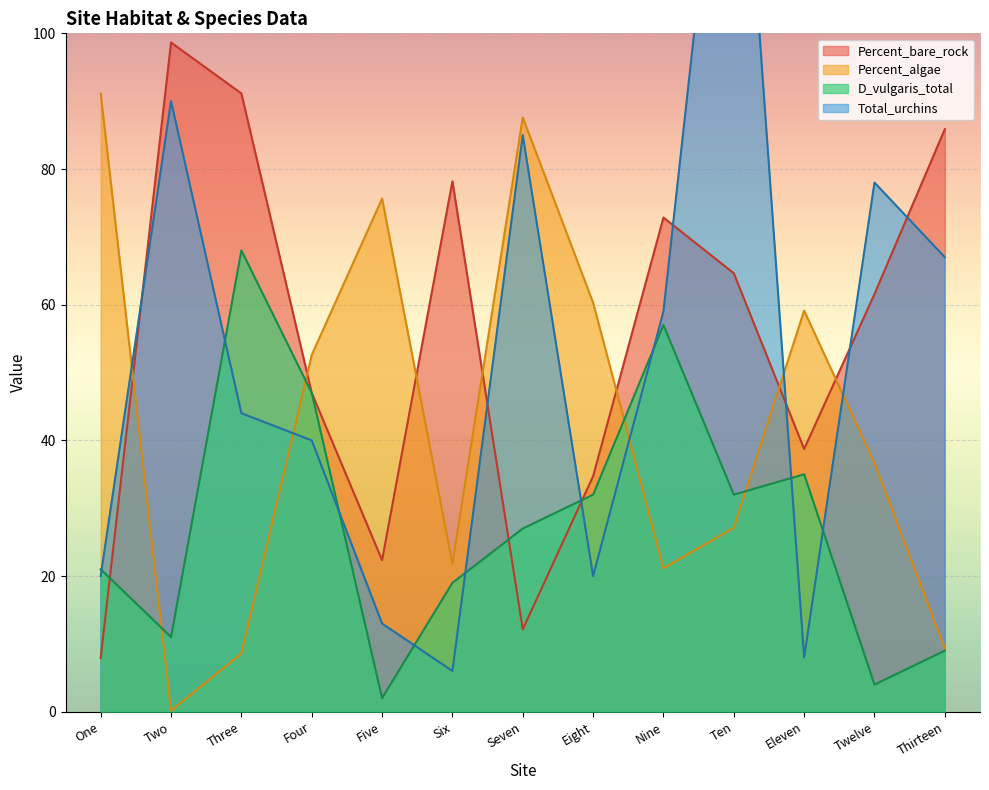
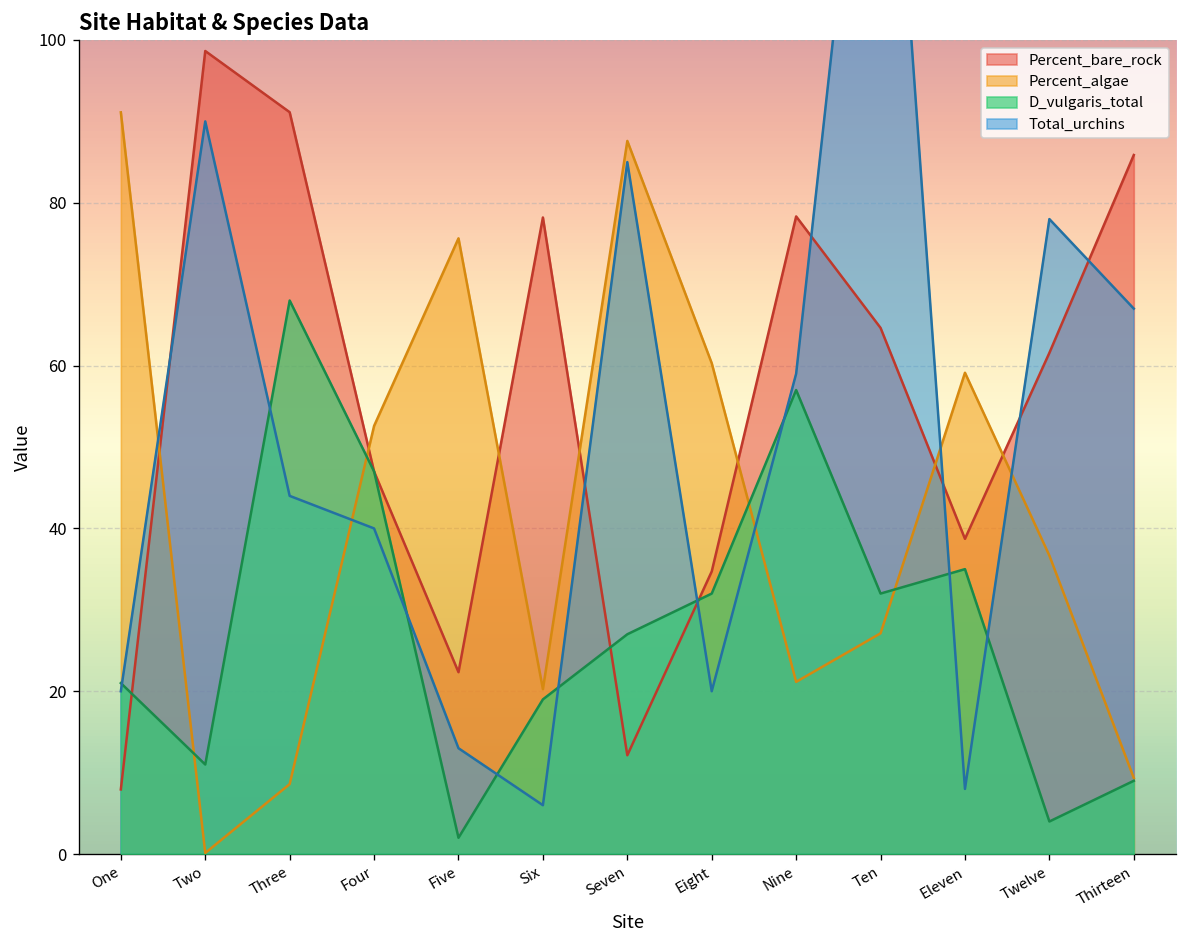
Percent_algae, Six: 22 -> 20
Percent_bare_rock, Nine: 73 -> 78
